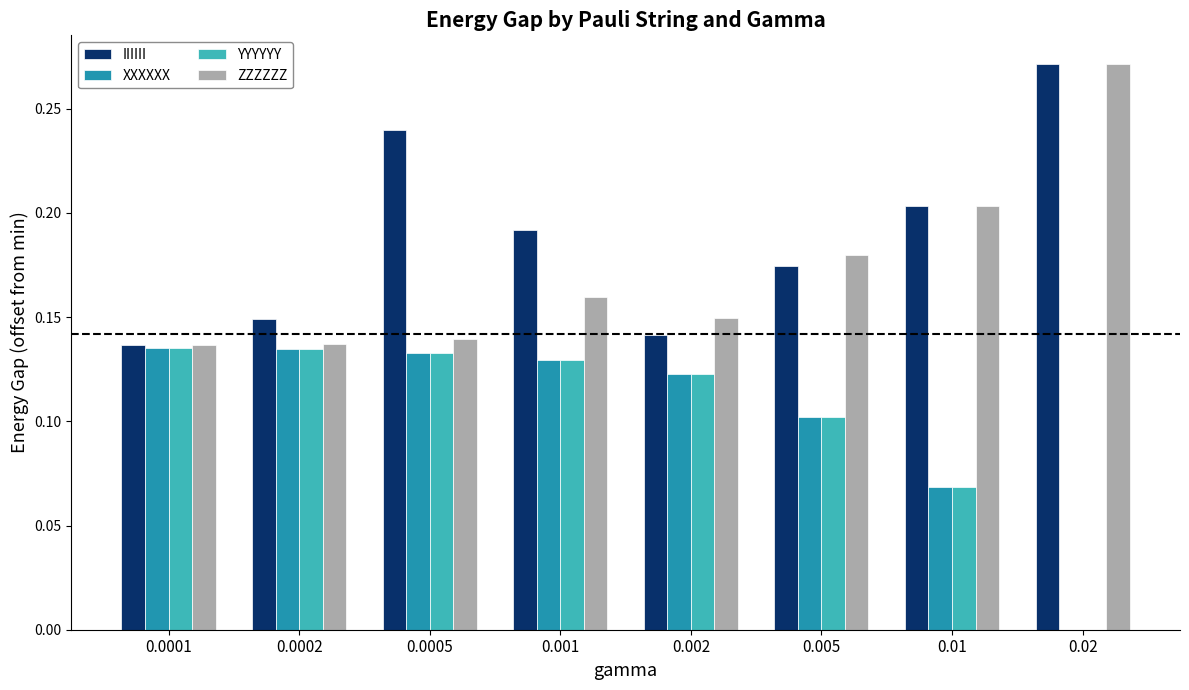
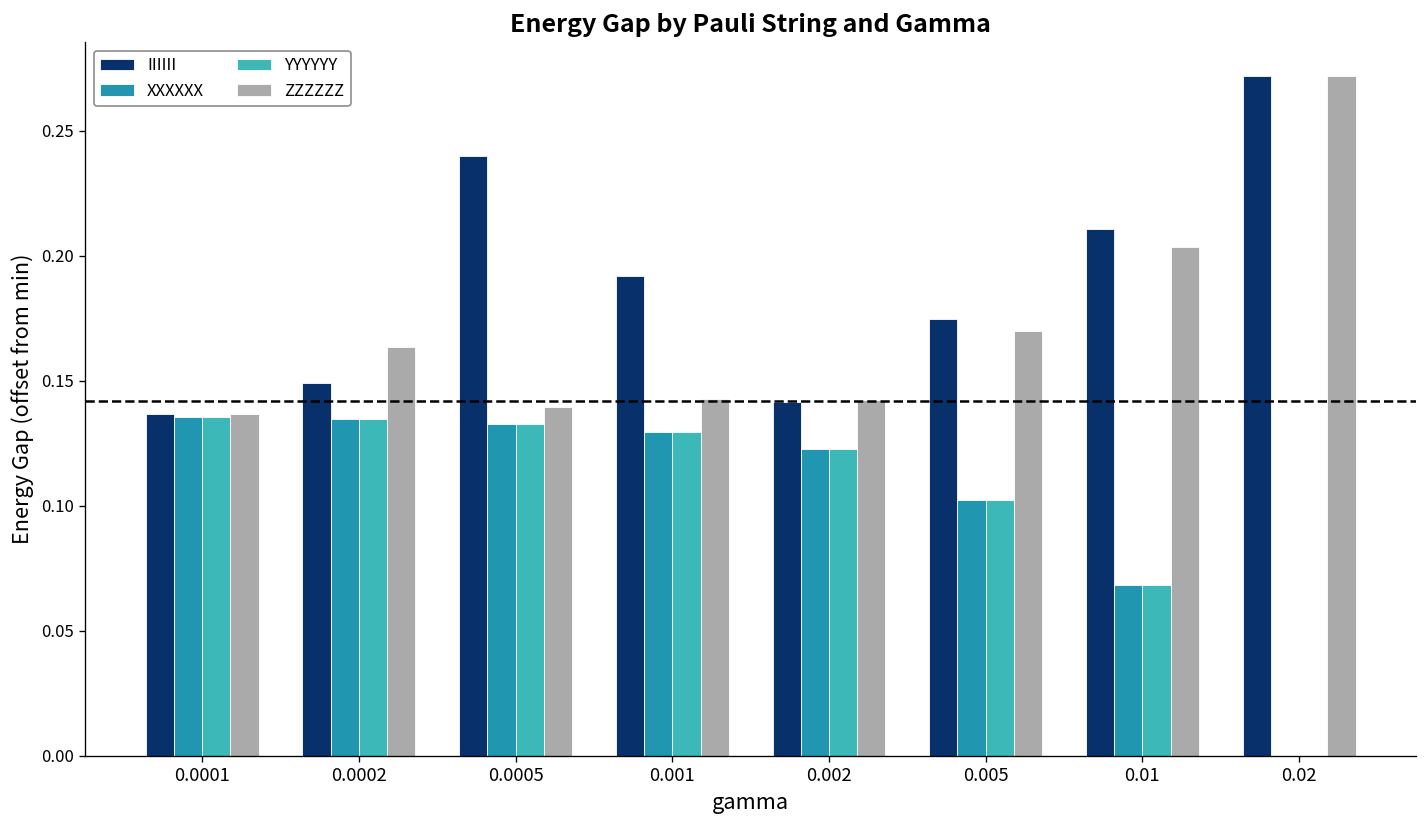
ZZZZZZ, 0.0002: 0.137 -> 0.163
ZZZZZZ, 0.001: 0.160 -> 0.143
ZZZZZZ, 0.002: 0.149 -> 0.142
ZZZZZZ, 0.005: 0.180 -> 0.170
IIIIII, 0.01: 0.204 -> 0.210
